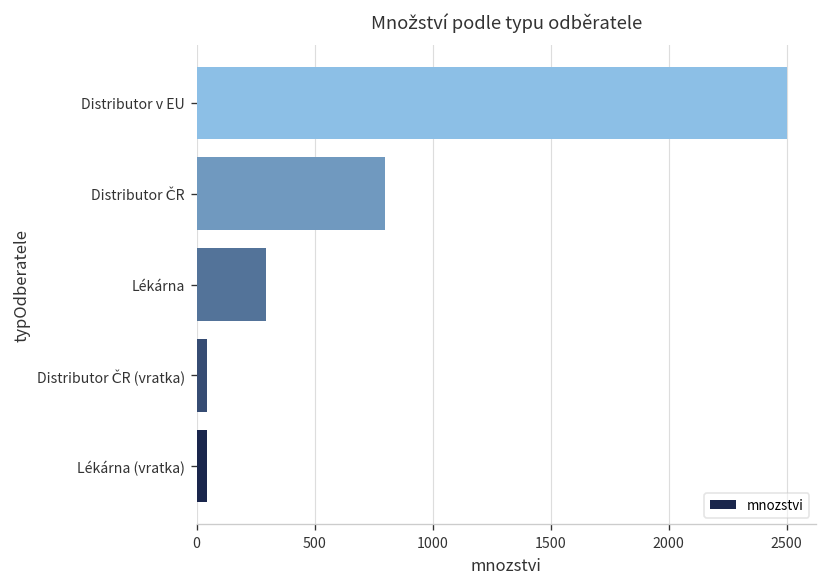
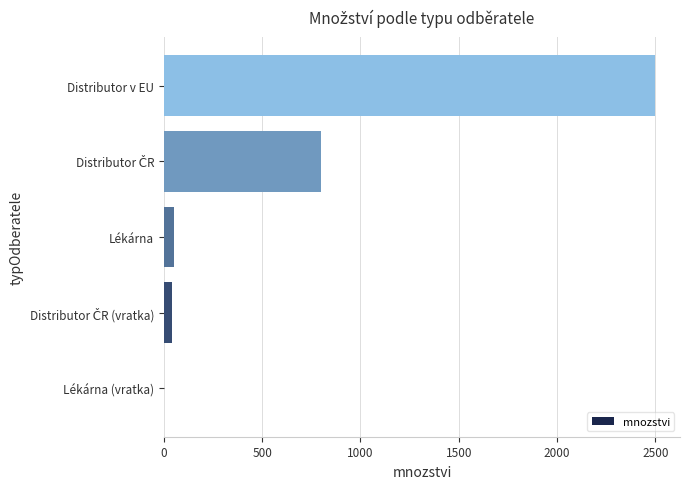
Lékárna: 290 -> 50
Lékárna (vratka): 40 -> 0
